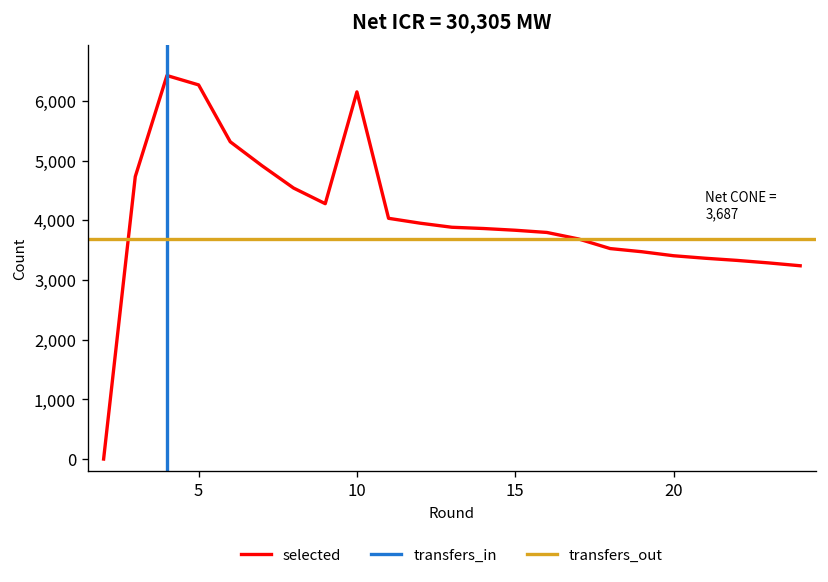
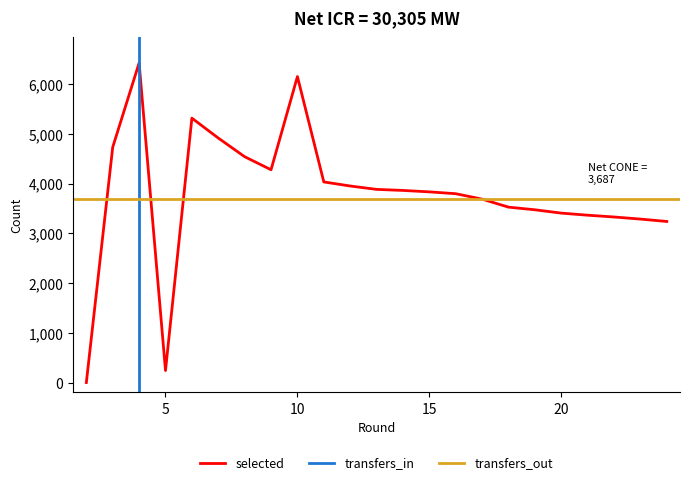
5: 6,300 -> 200
